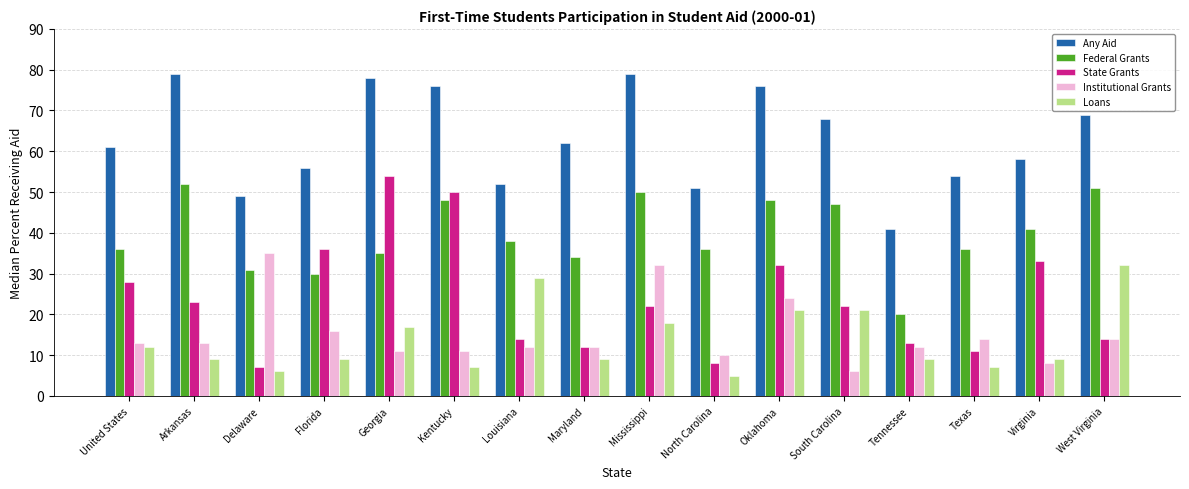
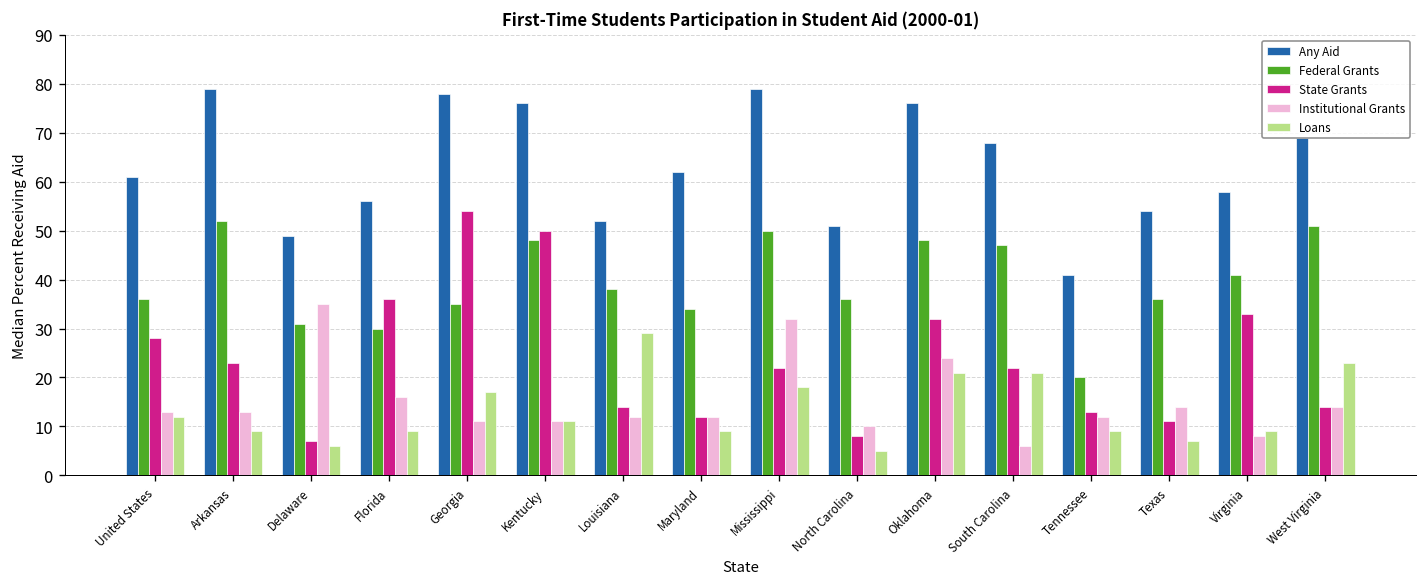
Loans, Kentucky: 7 -> 11
Loans, West Virginia: 32 -> 23
